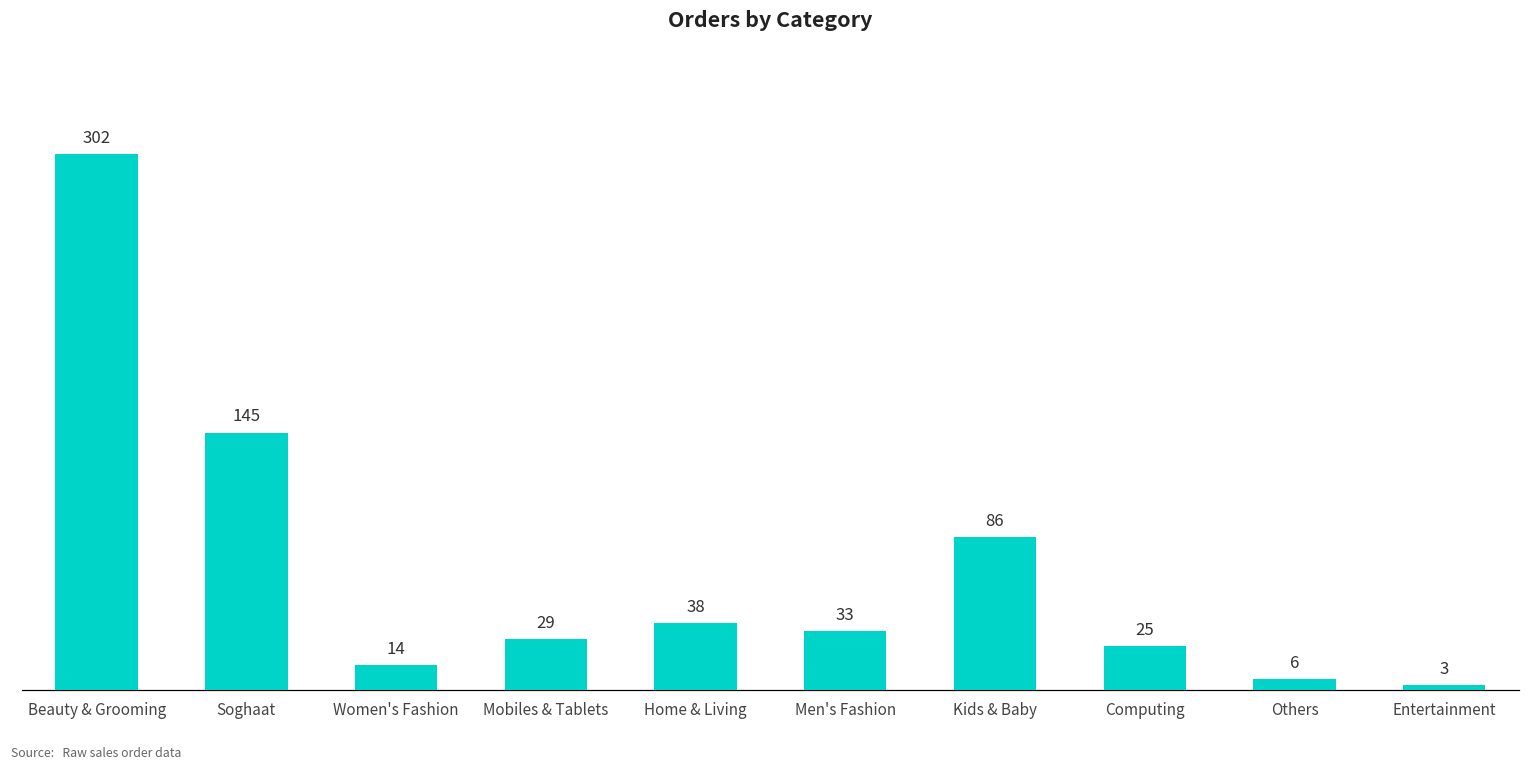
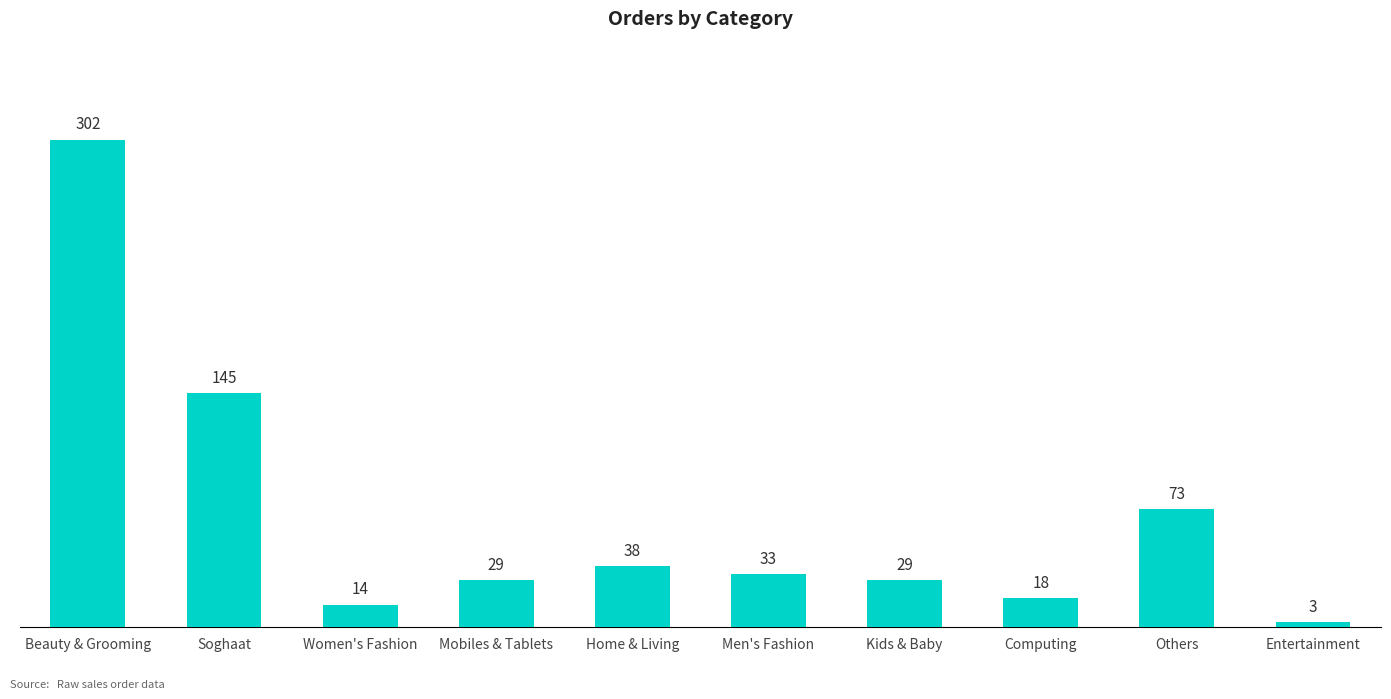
Kids & Baby: 86 -> 29
Computing: 25 -> 18
Others: 6 -> 73
